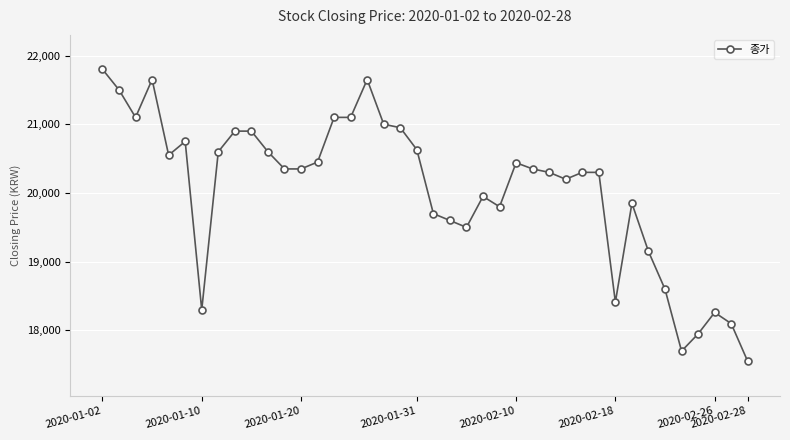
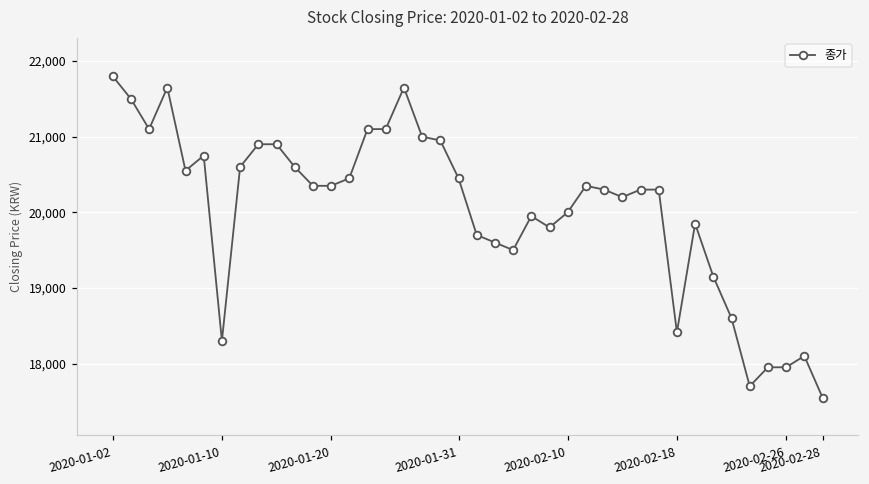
2020-01-31: 20,600 -> 20,500
2020-02-10: 20,400 -> 20,000
2020-02-26: 18,300 -> 18,000
